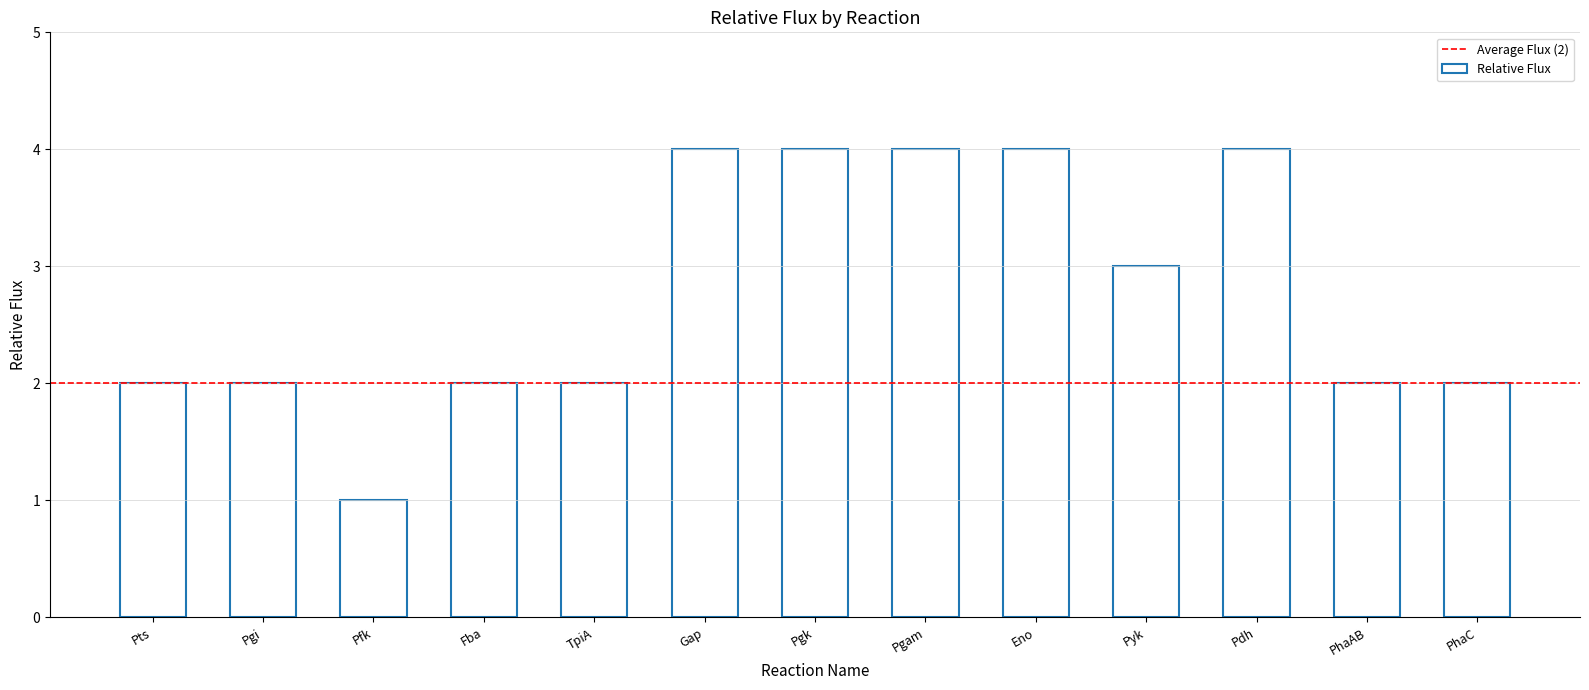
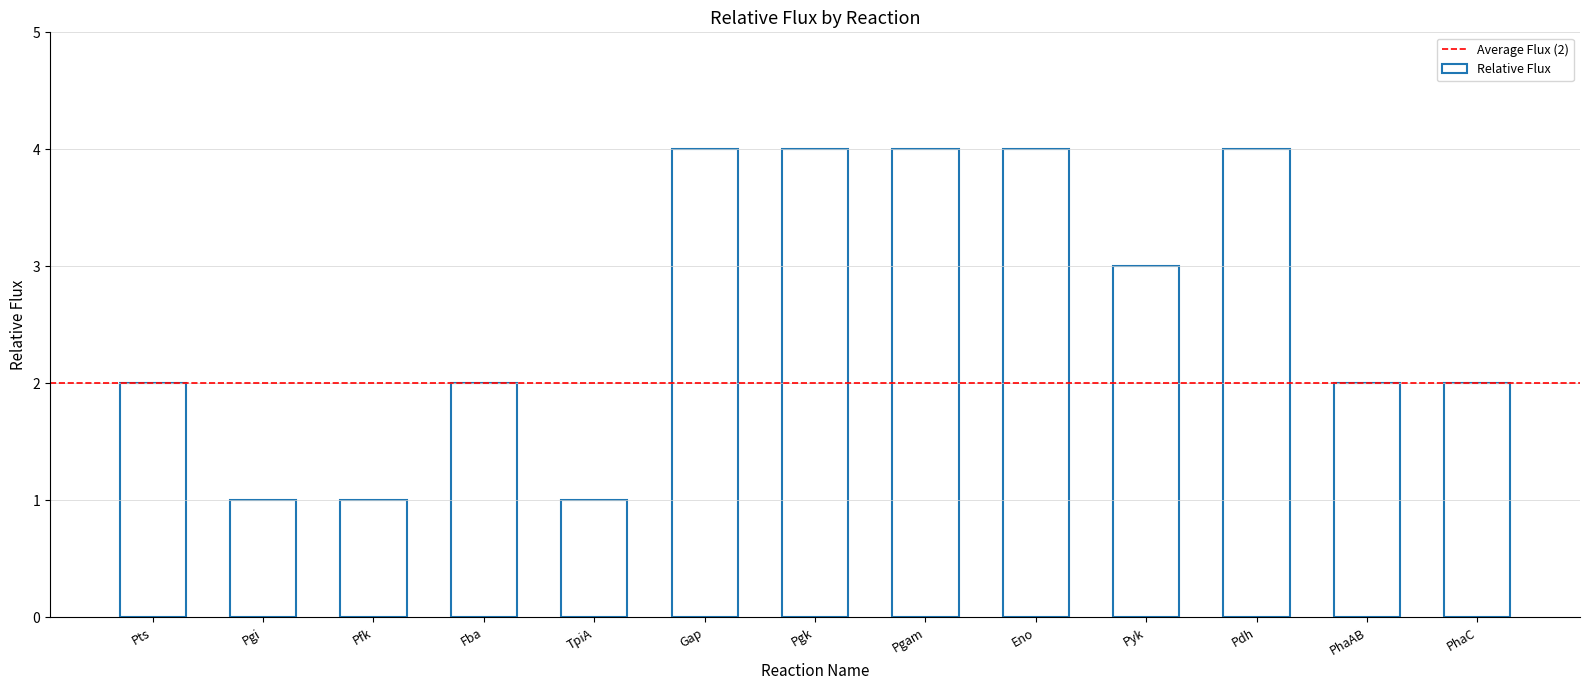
Pgi: 2 -> 1
TpiA: 2 -> 1
